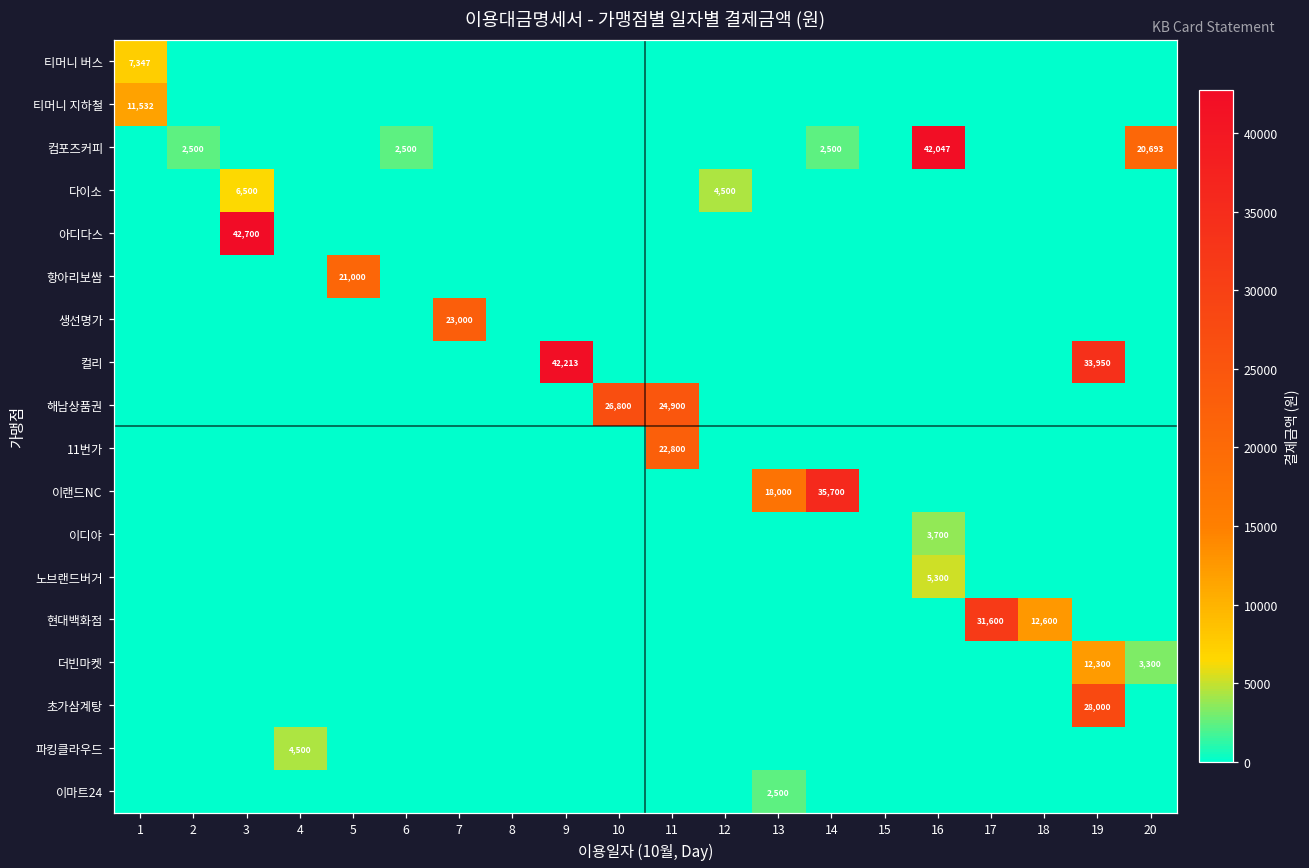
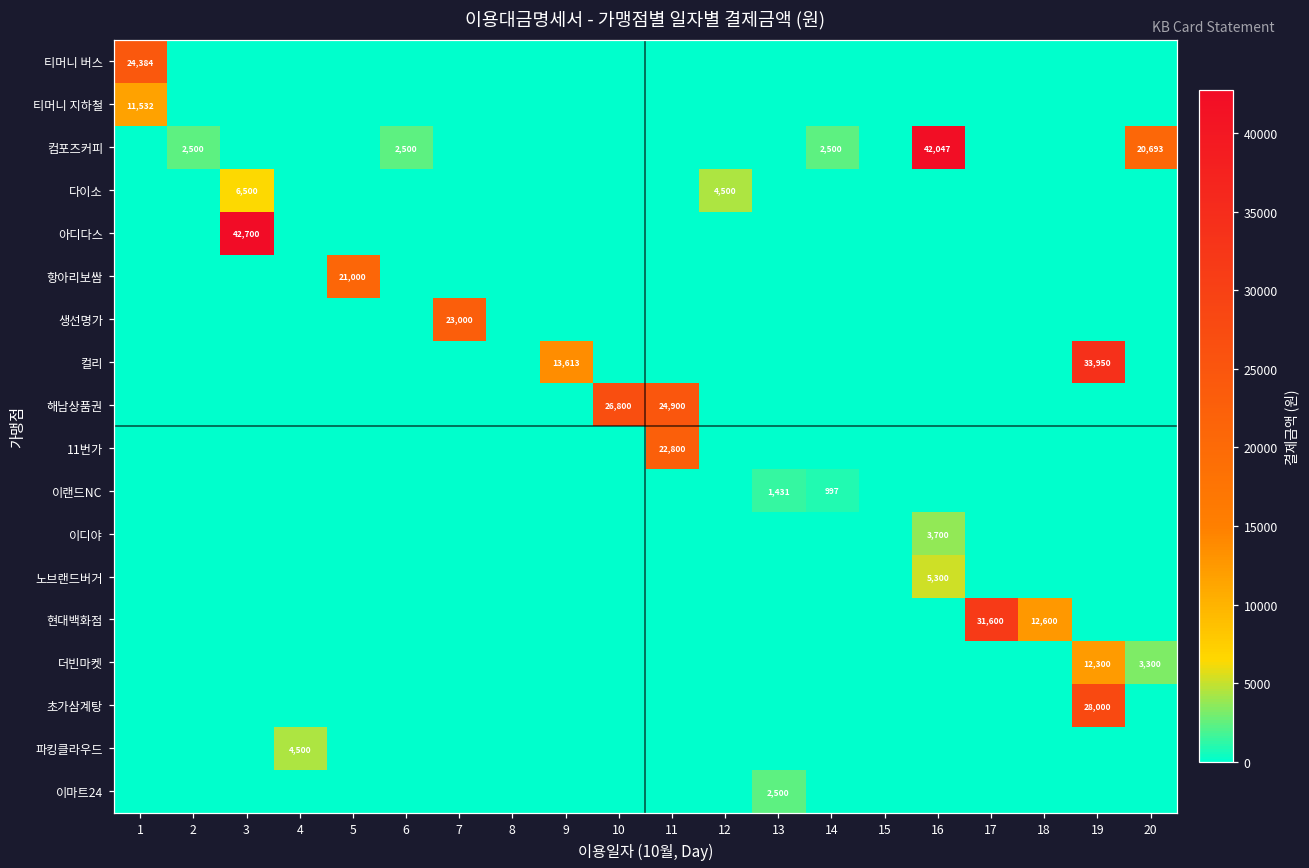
티머니 버스, 1: 7,347 -> 24,384
컬리, 9: 42,213 -> 13,613
이랜드NC, 13: 18,000 -> 1,431
이랜드NC, 14: 35,700 -> 997
